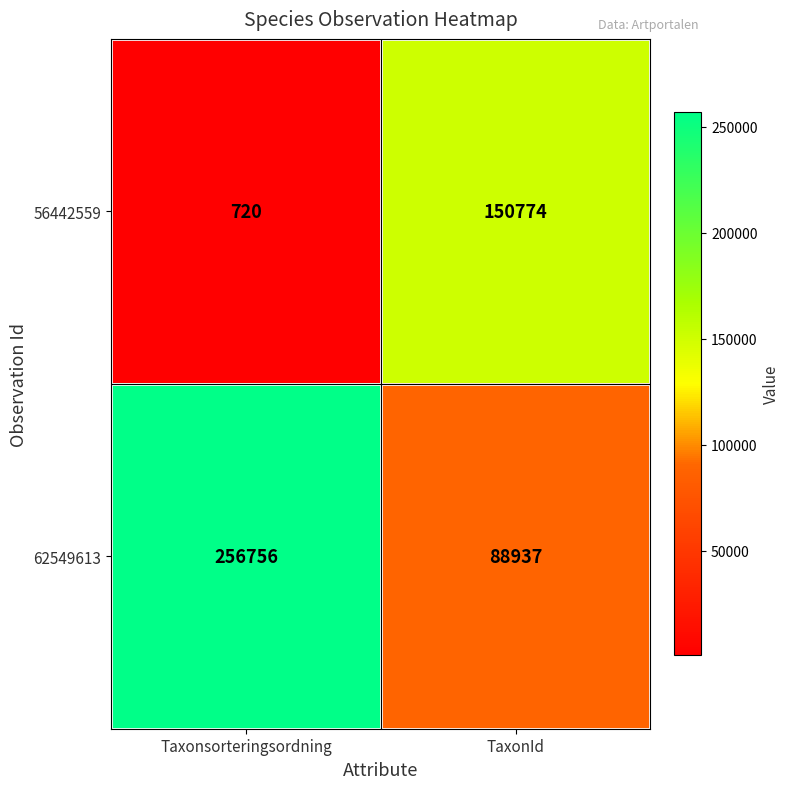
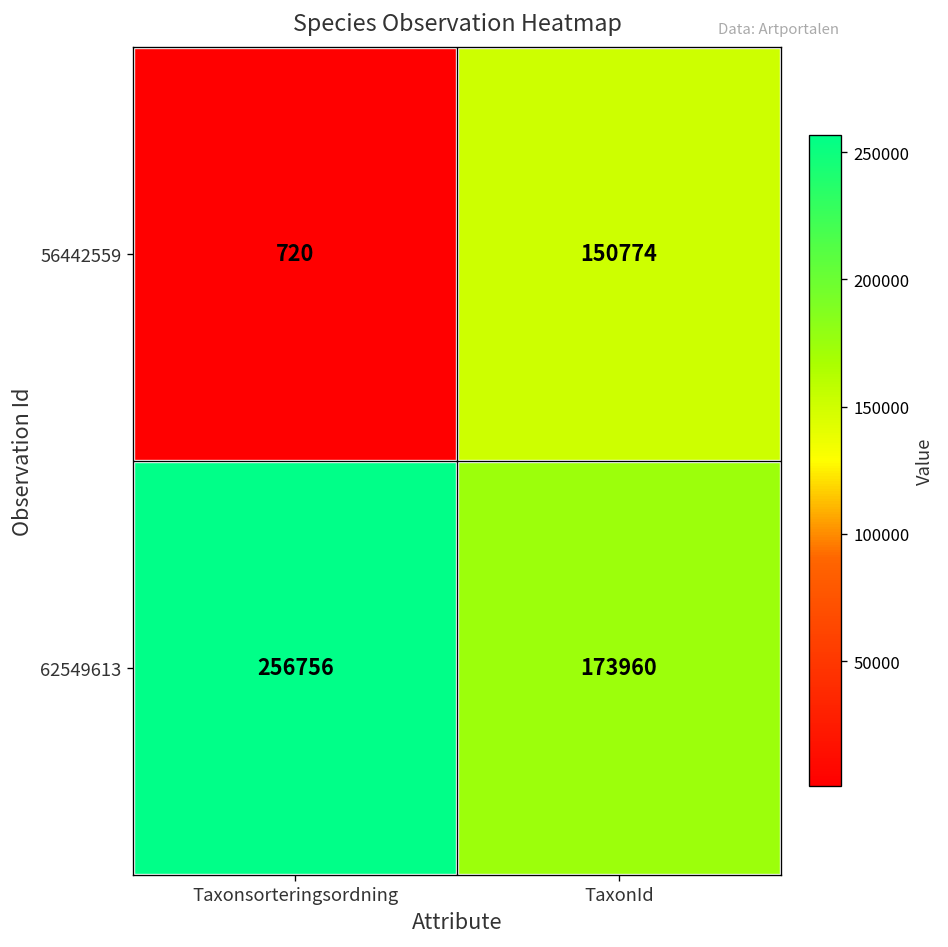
62549613, TaxonId: 88937 -> 173960
